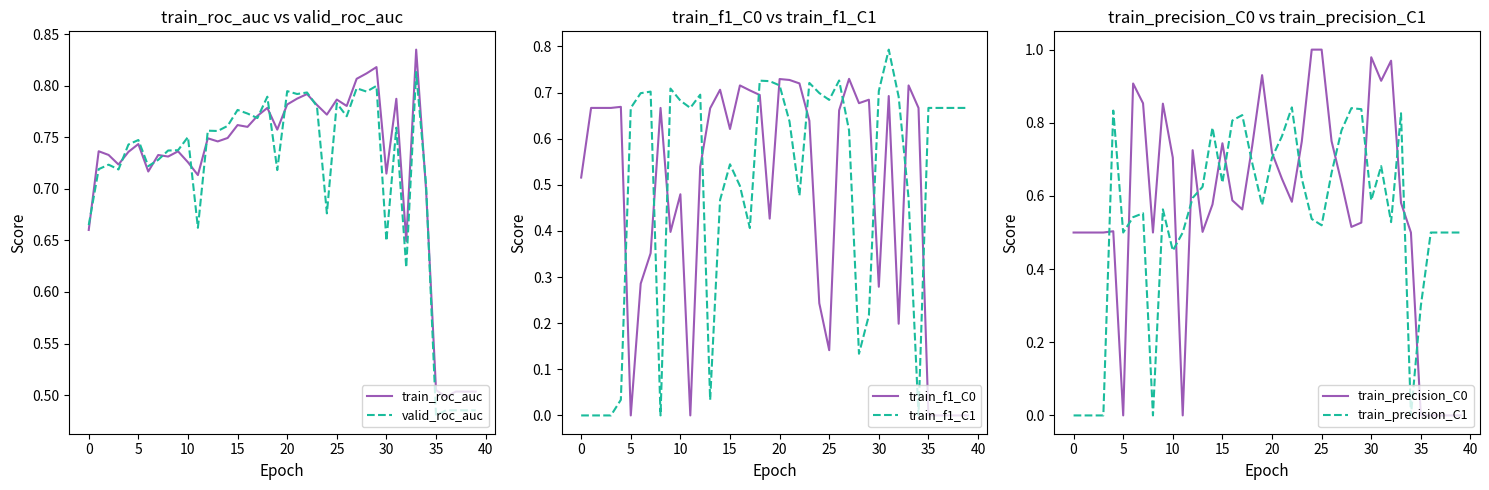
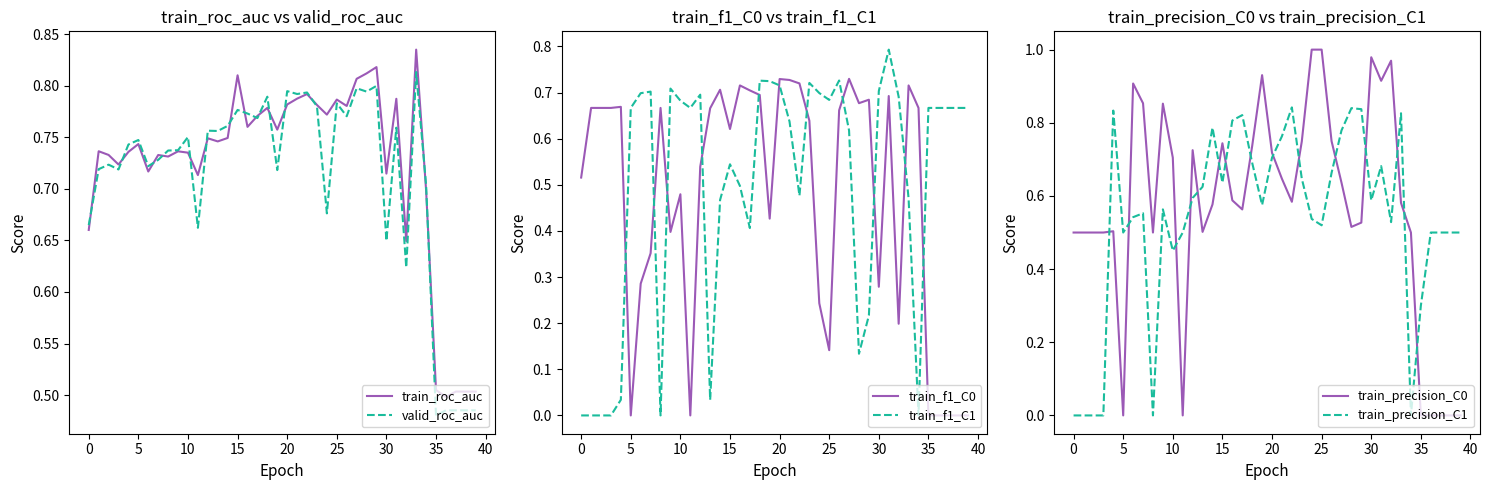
train_roc_auc vs valid_roc_auc, train_roc_auc, 10: 0.726 -> 0.735
train_roc_auc vs valid_roc_auc, train_roc_auc, 15: 0.762 -> 0.810
